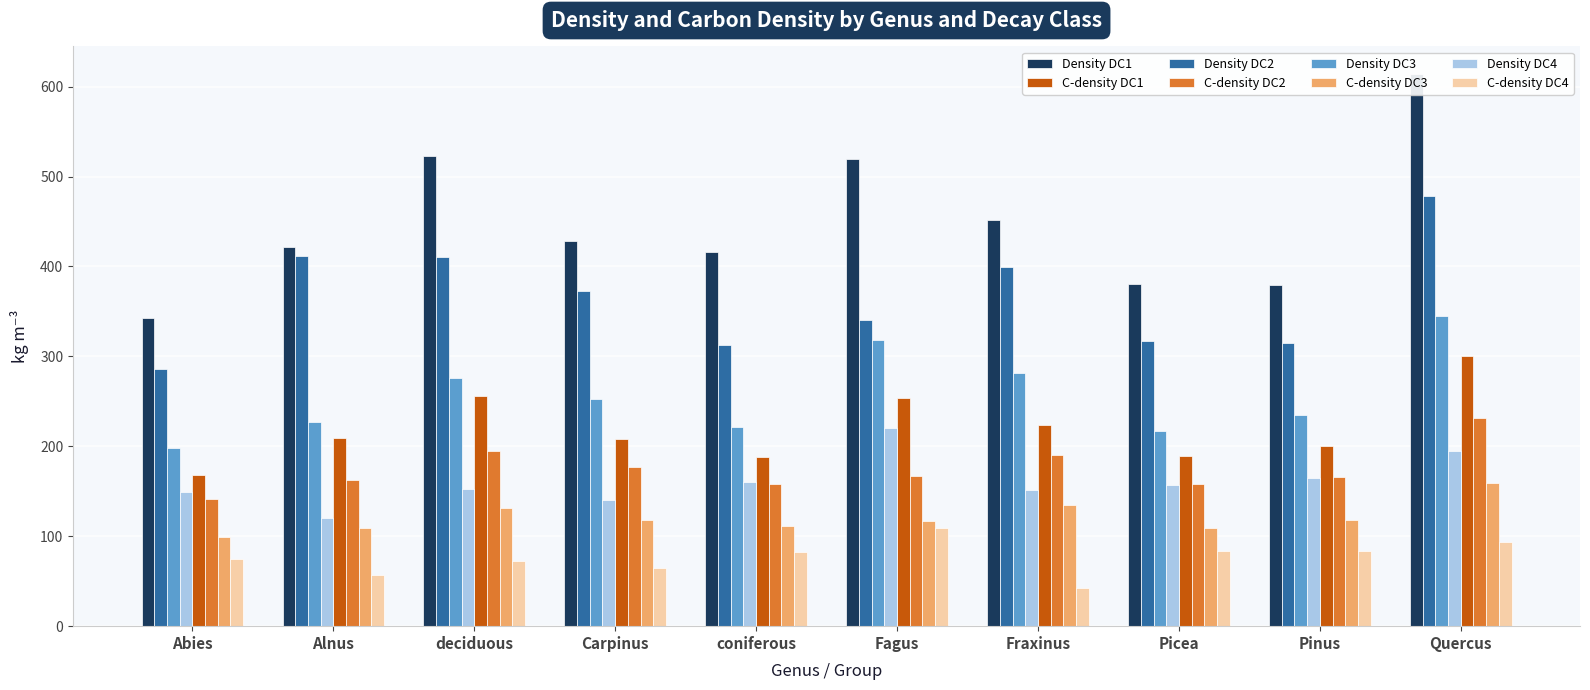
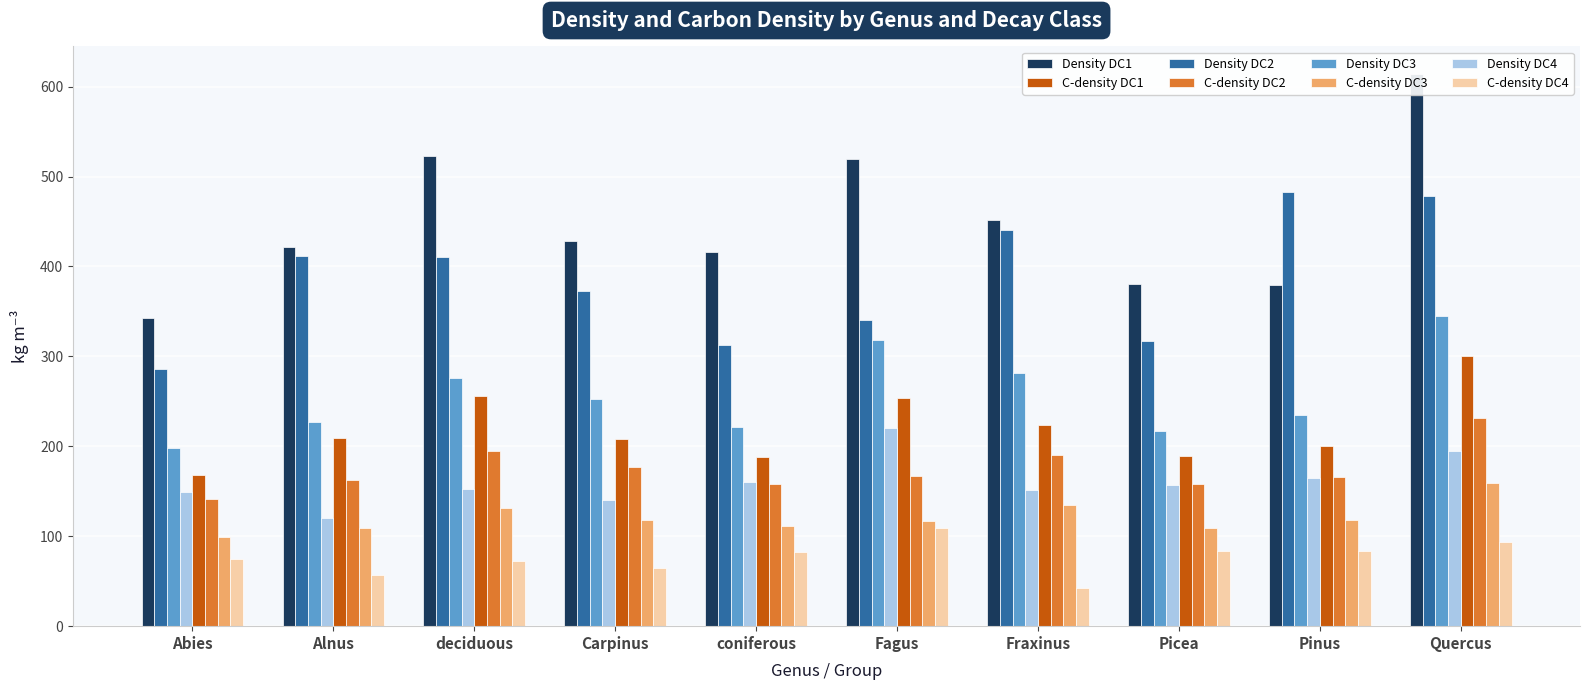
Density DC2, Fraxinus: 400 -> 440
Density DC2, Pinus: 320 -> 480
